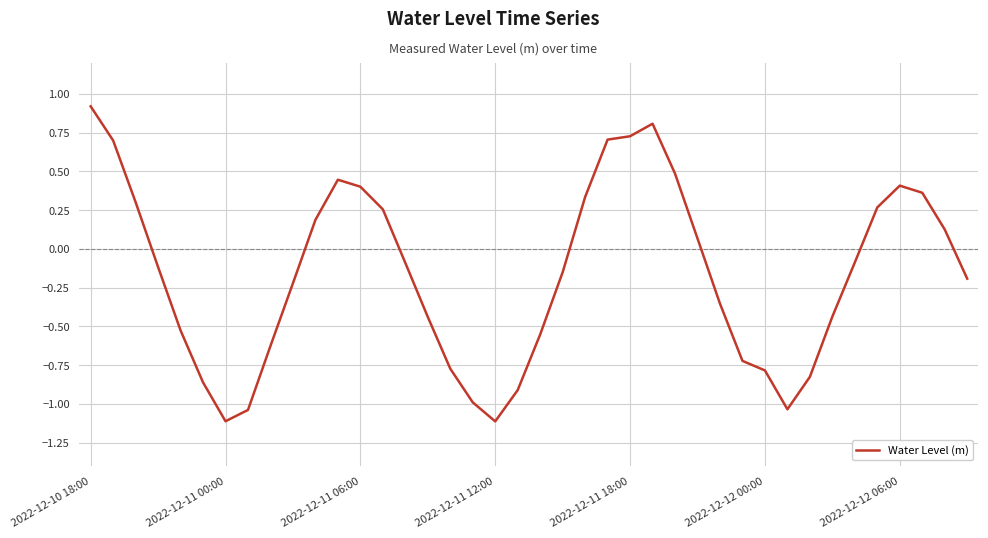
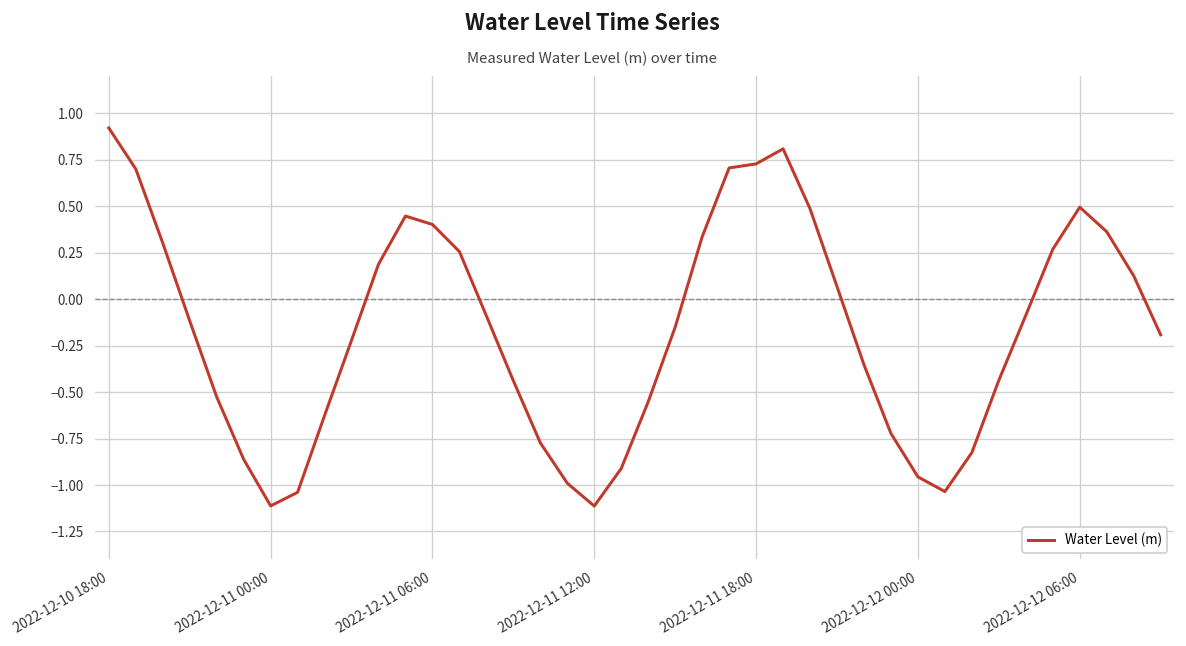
2022-12-12 00:00: -0.78 -> -0.96
2022-12-12 06:00: 0.41 -> 0.49
